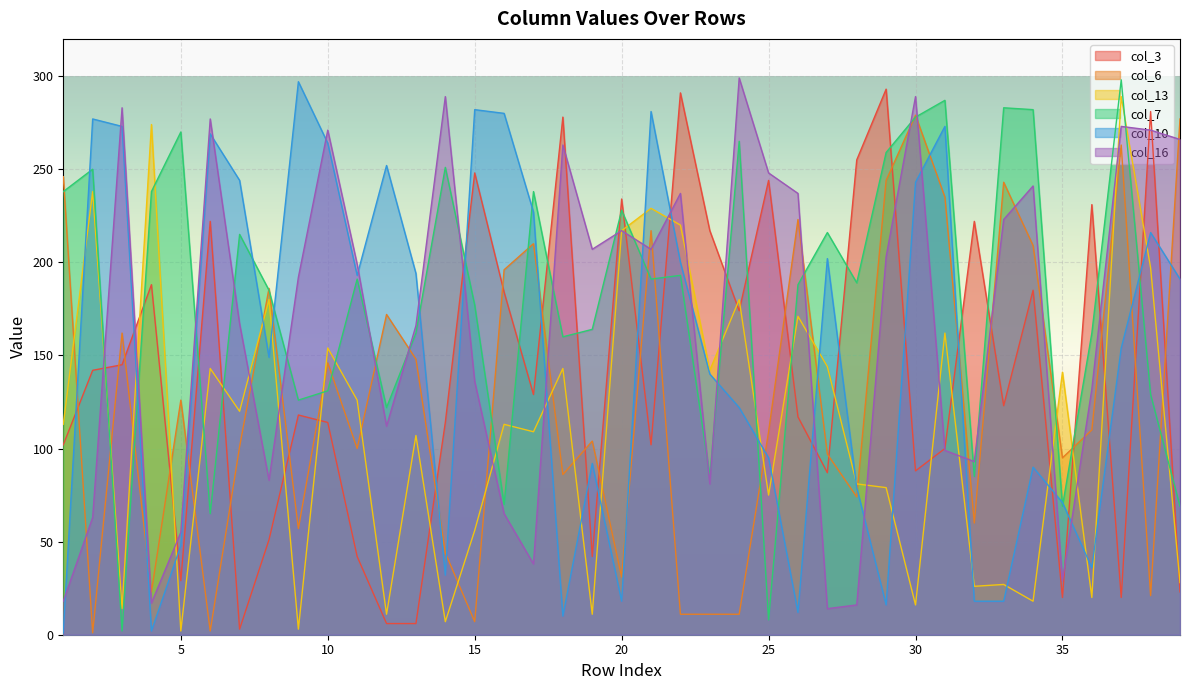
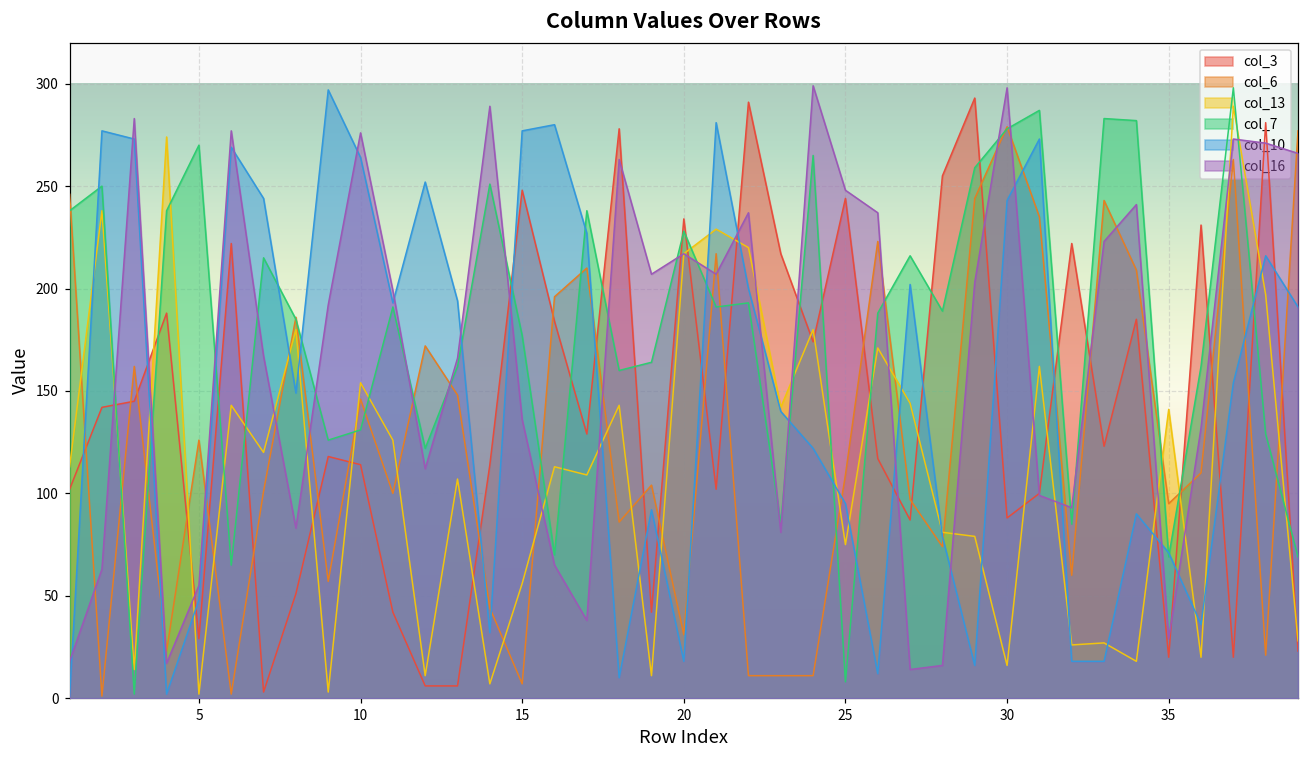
col_16, 10: 271 -> 276
col_10, 15: 282 -> 277
col_16, 30: 289 -> 298
